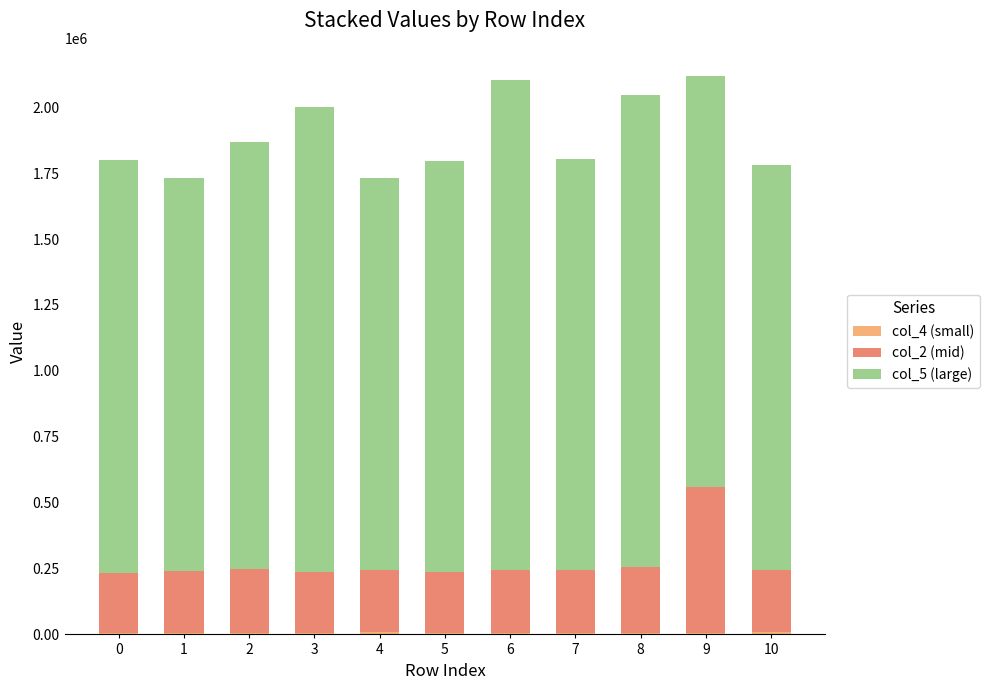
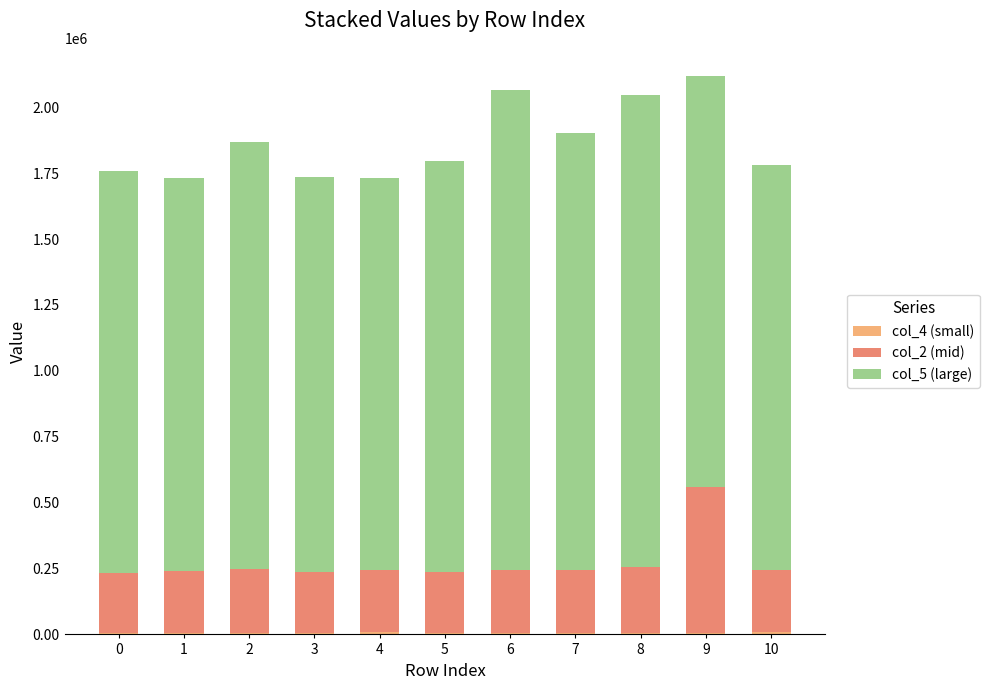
col_5 (large), 0: 1570000 -> 1530000
col_5 (large), 3: 1760000 -> 1500000
col_5 (large), 6: 1860000 -> 1820000
col_5 (large), 7: 1560000 -> 1660000
